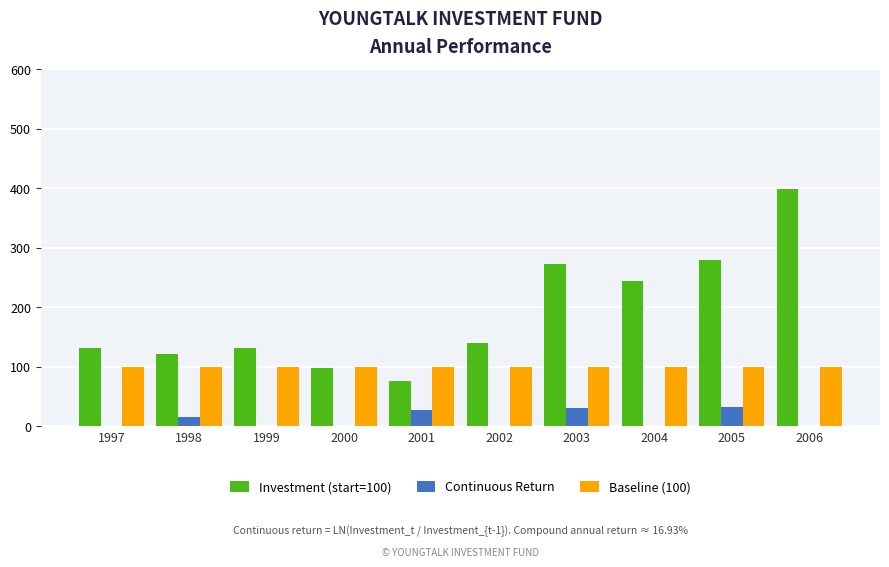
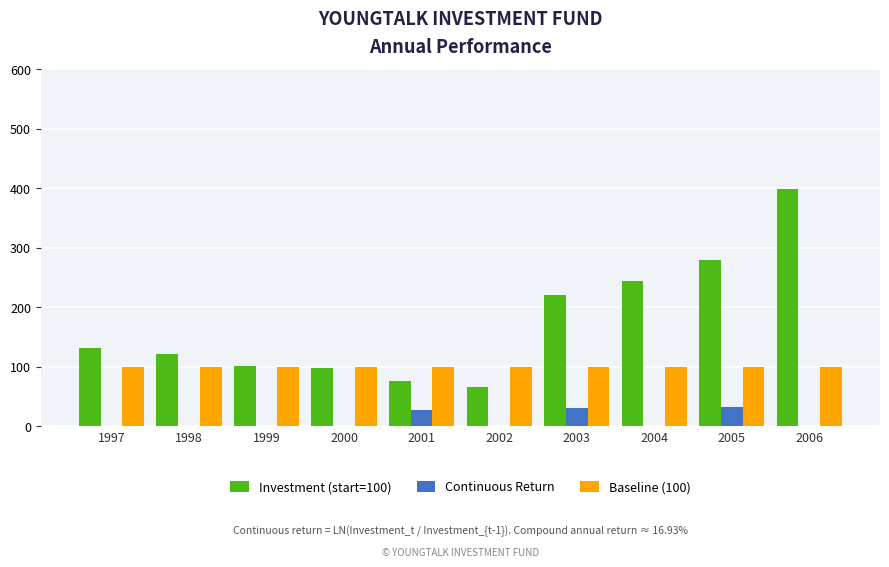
Continuous Return, 1998: 20 -> 0
Investment (start=100), 1999: 130 -> 100
Investment (start=100), 2002: 140 -> 70
Investment (start=100), 2003: 270 -> 220
